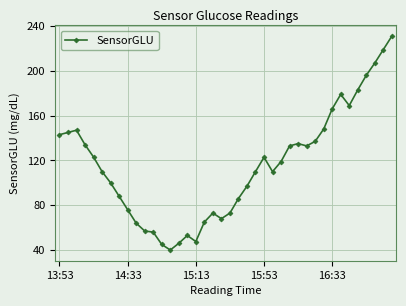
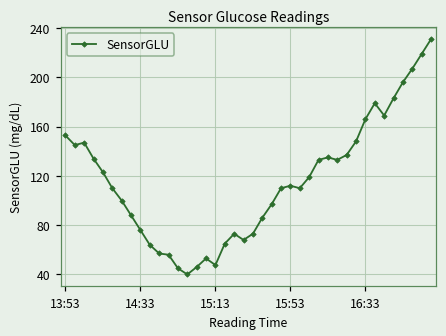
13:53: 143 -> 153
15:53: 123 -> 112
